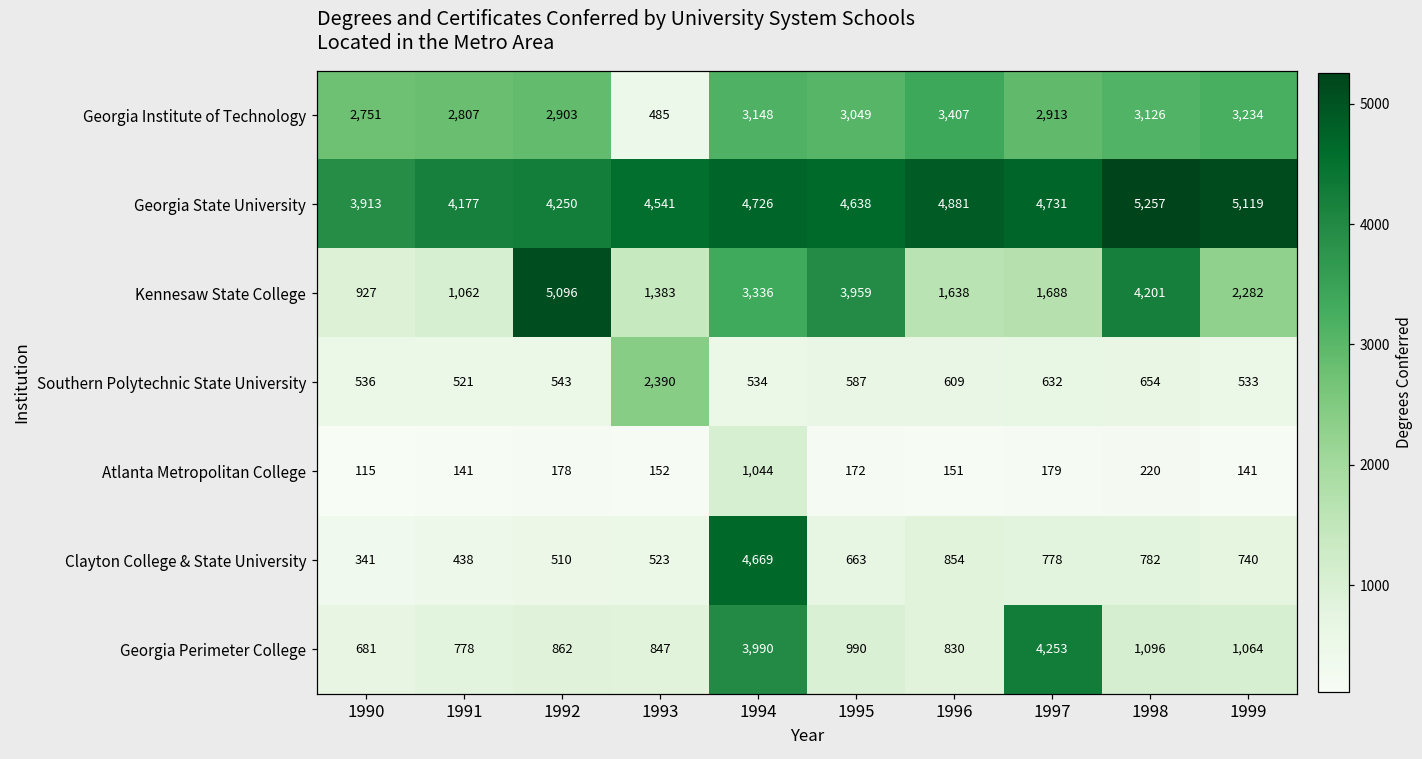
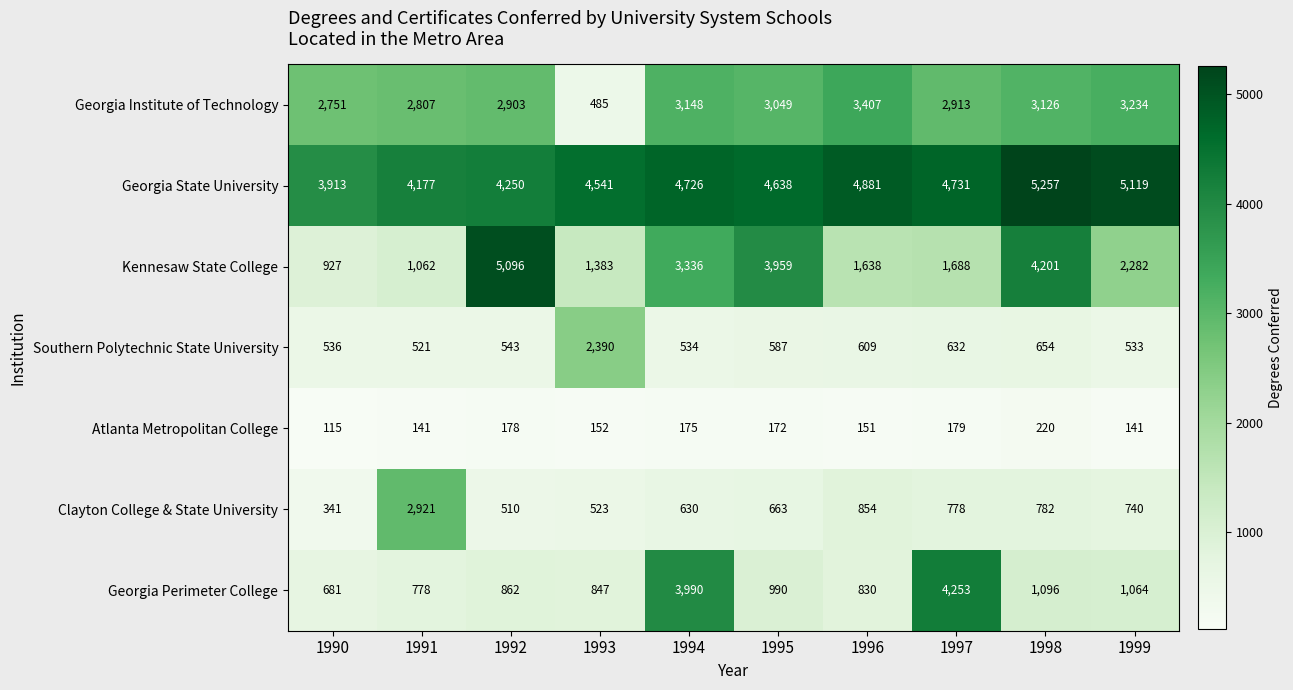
Atlanta Metropolitan College, 1994: 1,044 -> 175
Clayton College & State University, 1991: 438 -> 2,921
Clayton College & State University, 1994: 4,669 -> 630
